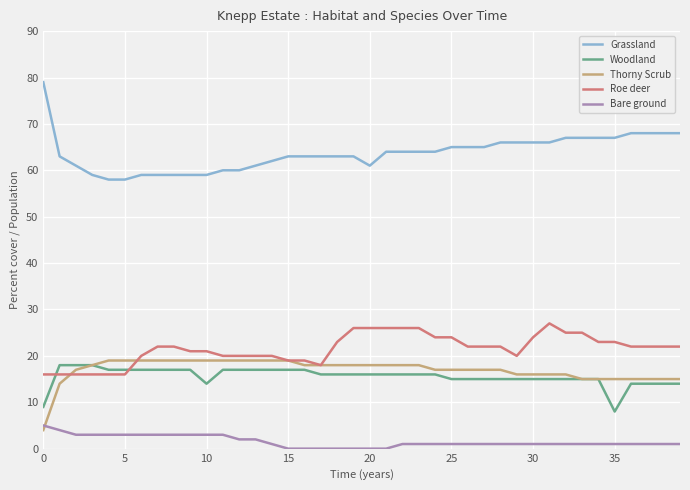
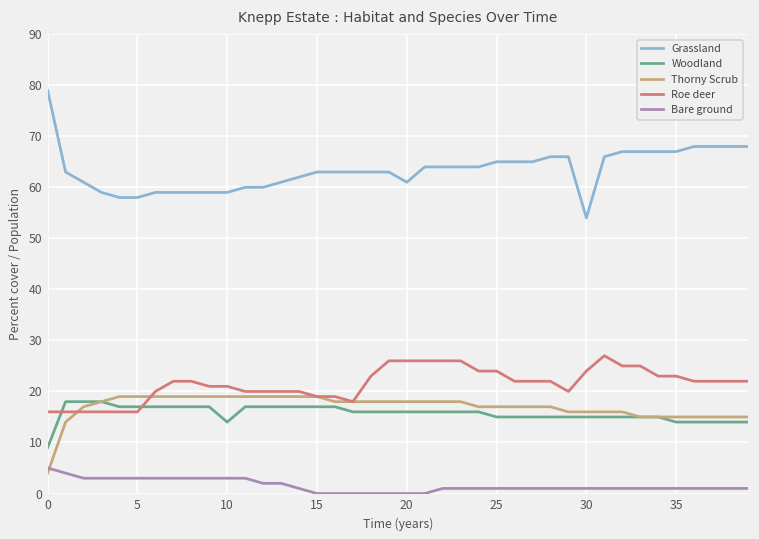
Grassland, 30: 66 -> 54
Woodland, 35: 8 -> 14
